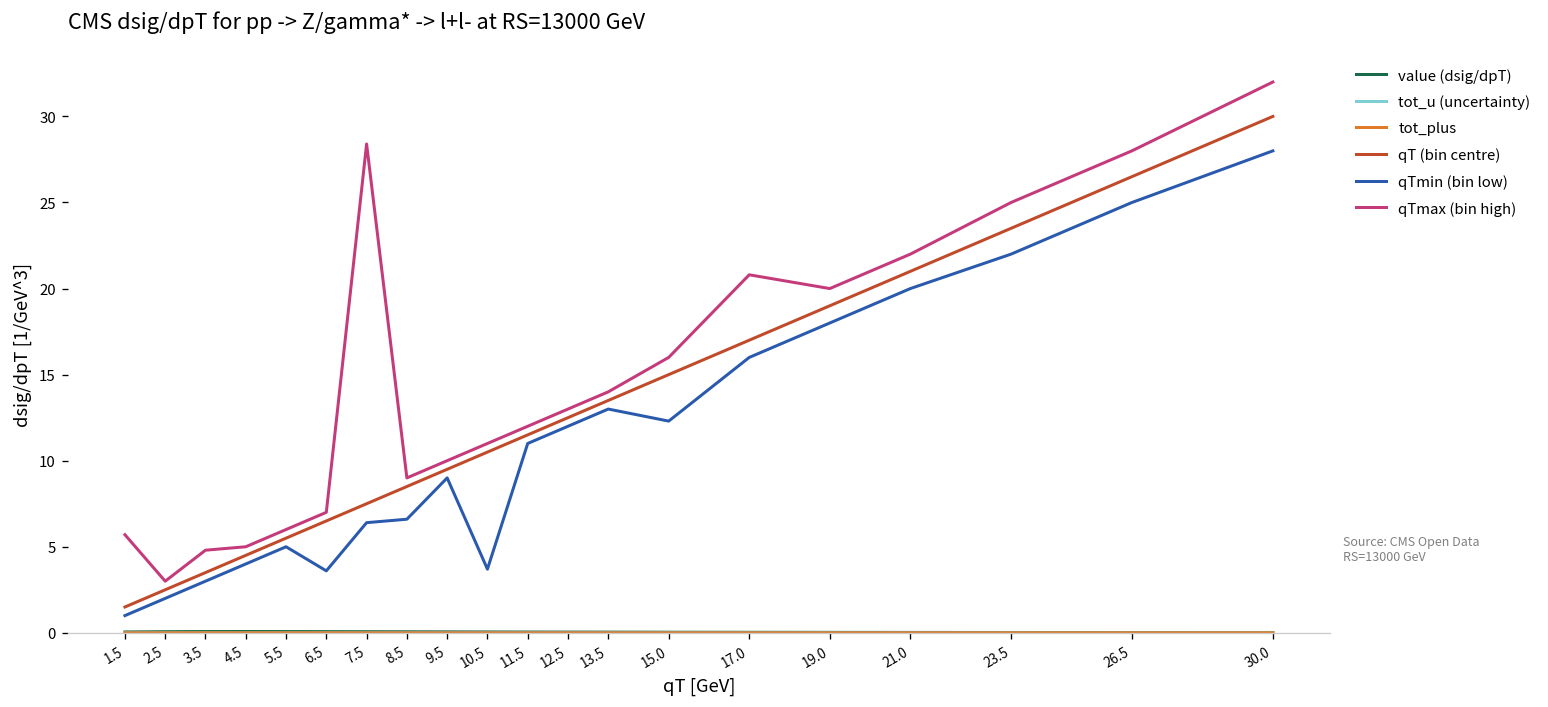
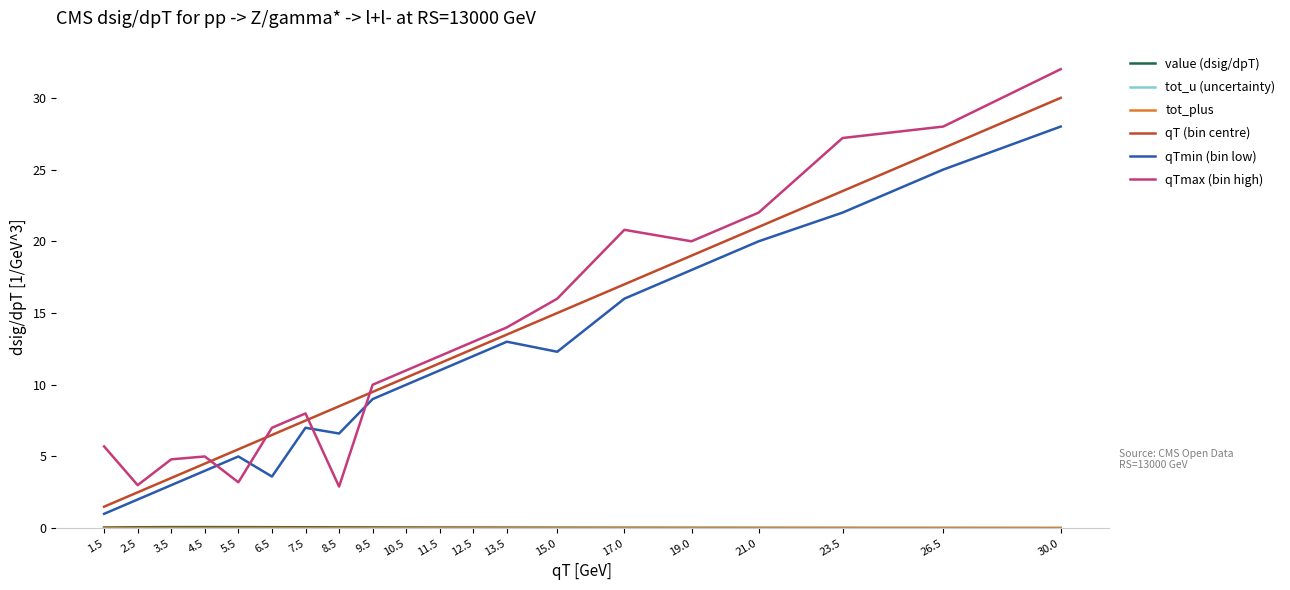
qTmax (bin high), 5.5: 6.0 -> 3.2
qTmin (bin low), 7.5: 6.4 -> 7.0
qTmax (bin high), 7.5: 28.4 -> 8.0
qTmax (bin high), 8.5: 9.0 -> 2.9
qTmin (bin low), 10.5: 3.7 -> 10.0
qTmax (bin high), 23.5: 25.0 -> 27.2
